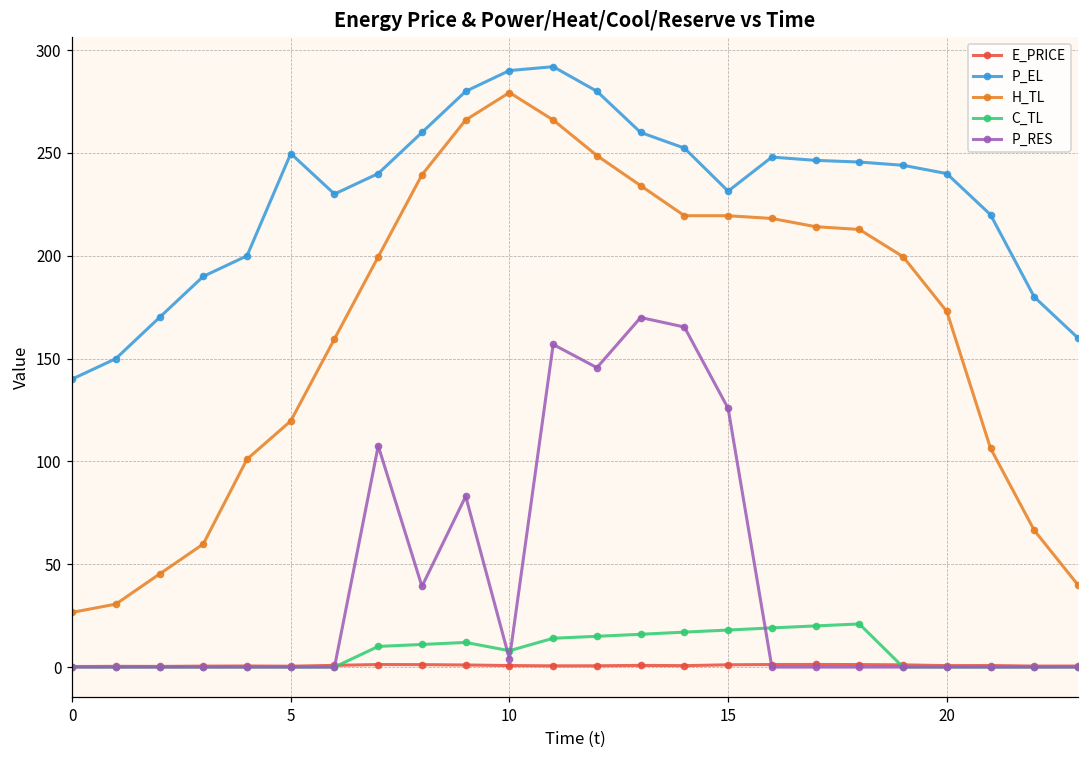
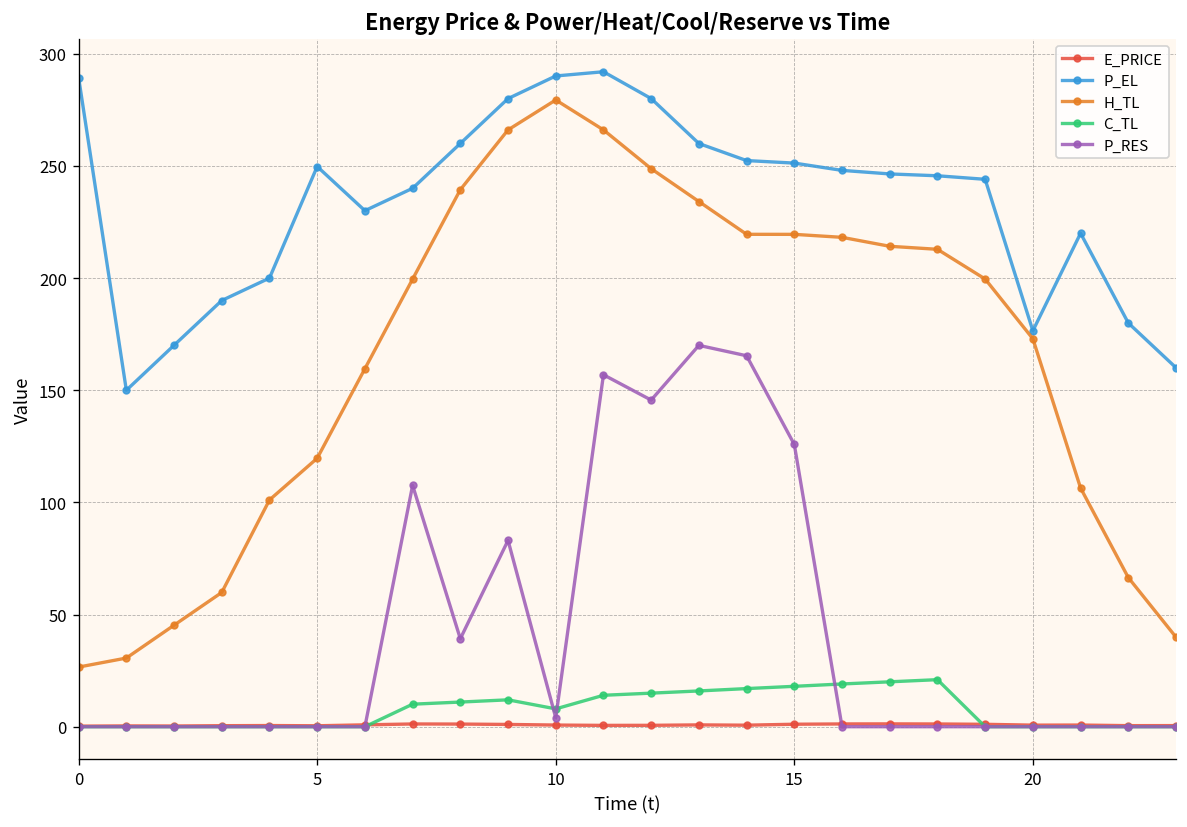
P_EL, 0: 140 -> 289
P_EL, 15: 231 -> 251
P_EL, 20: 240 -> 176
